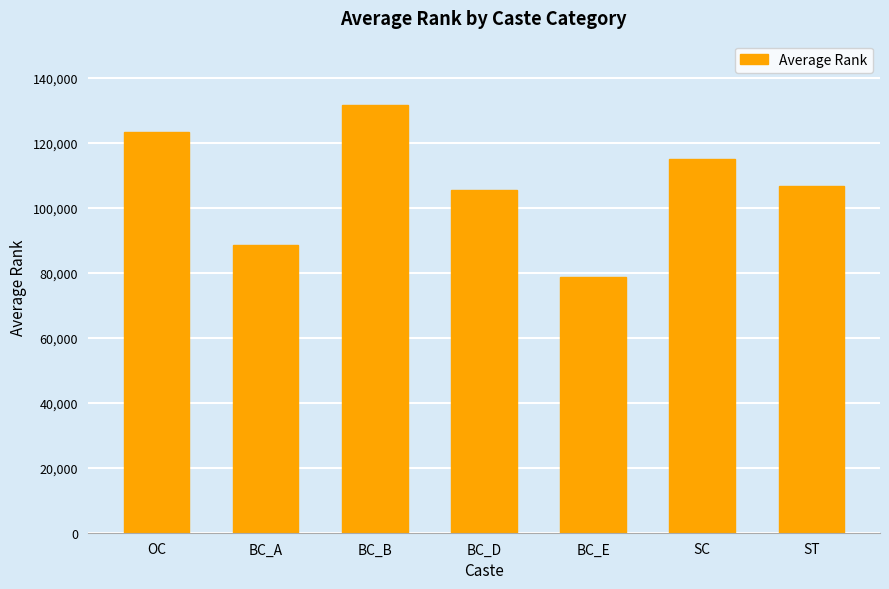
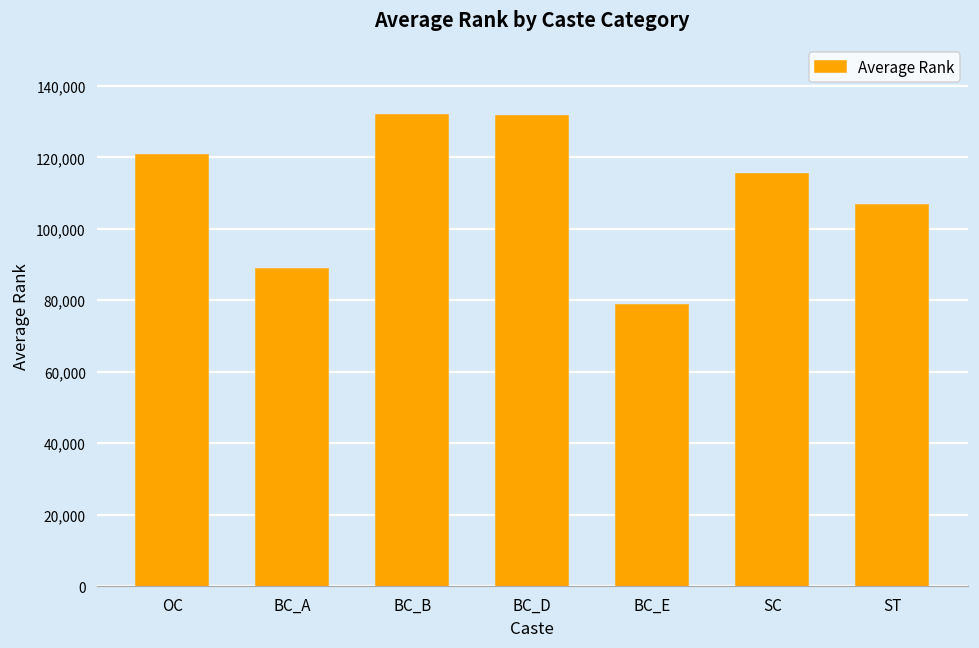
OC: 123,000 -> 121,000
BC_D: 106,000 -> 132,000
